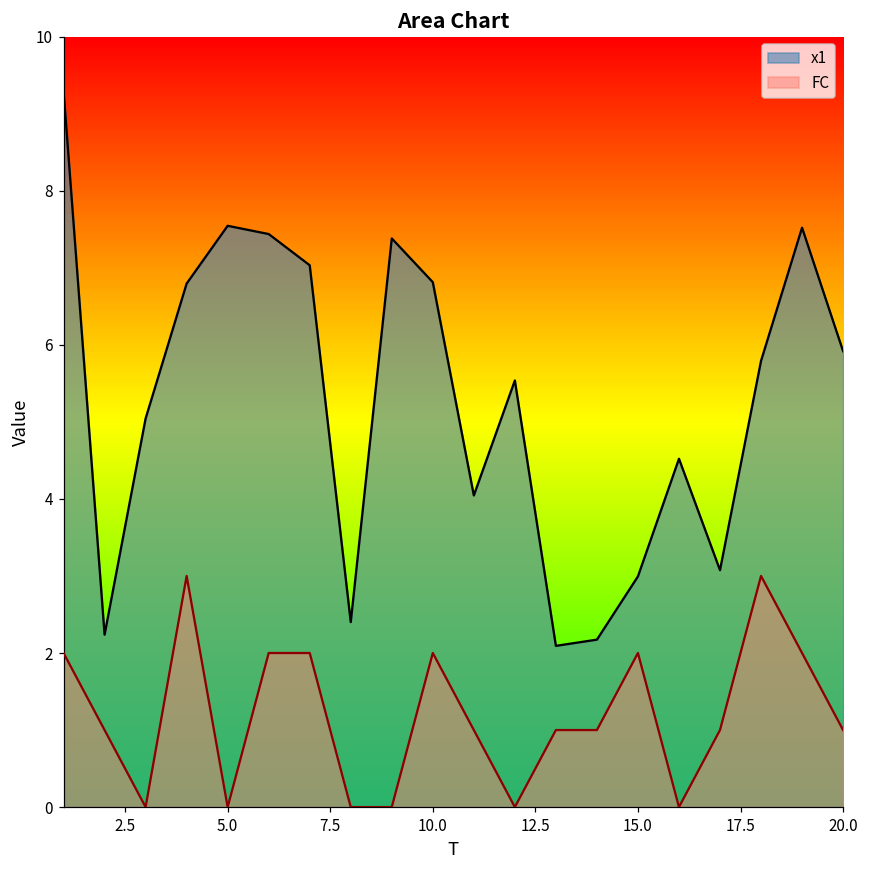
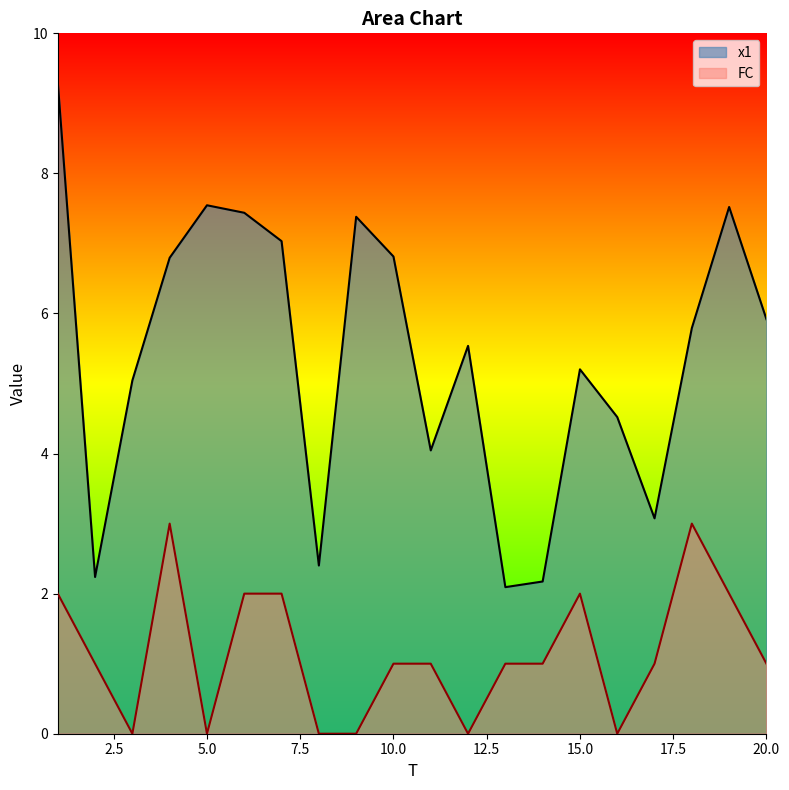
FC, 10.0: 2 -> 1
x1, 15.0: 3.0 -> 5.2
